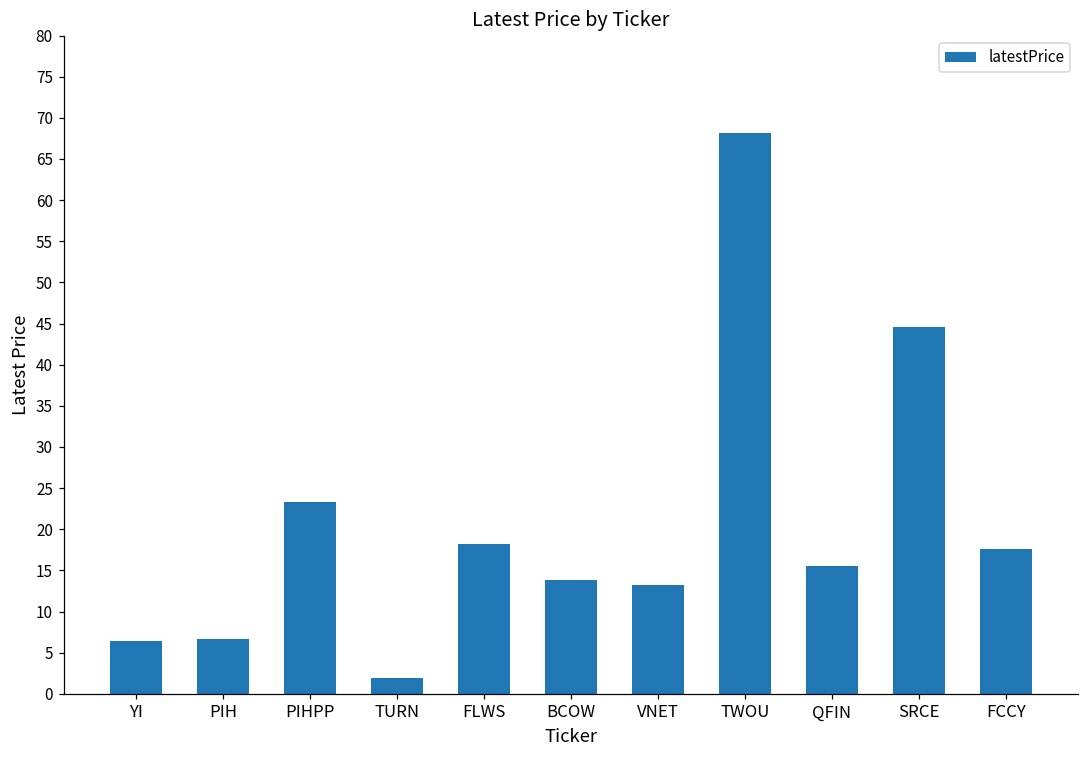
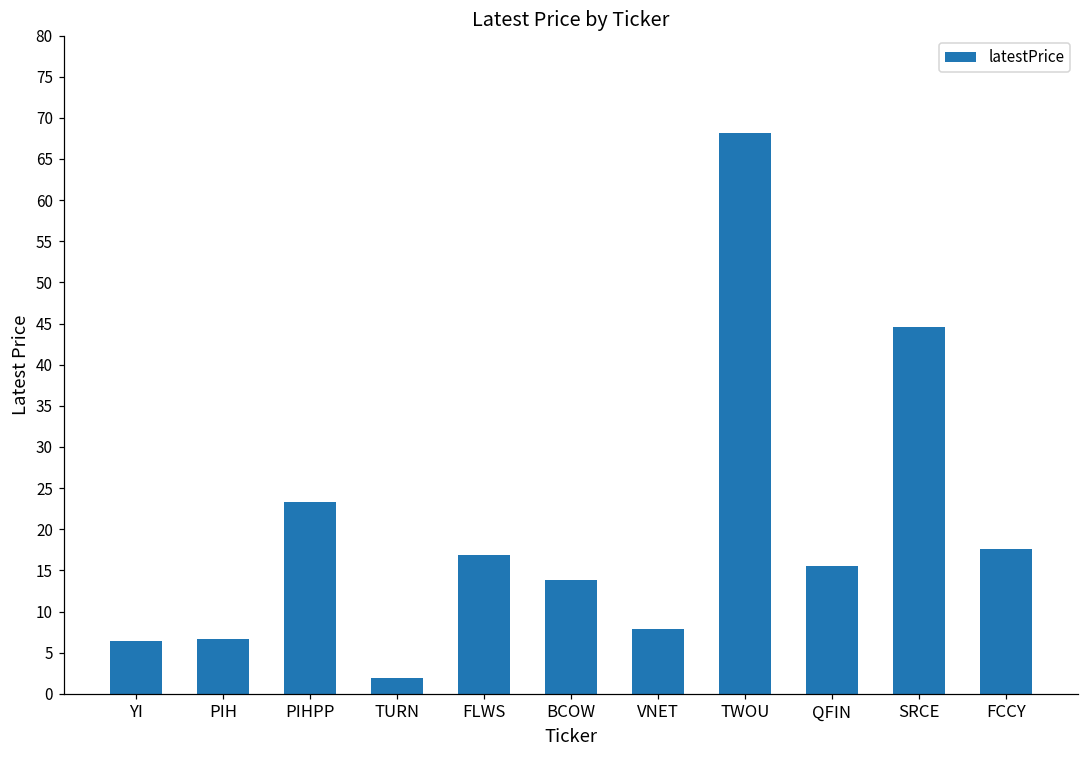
FLWS: 18 -> 17
VNET: 13 -> 8
